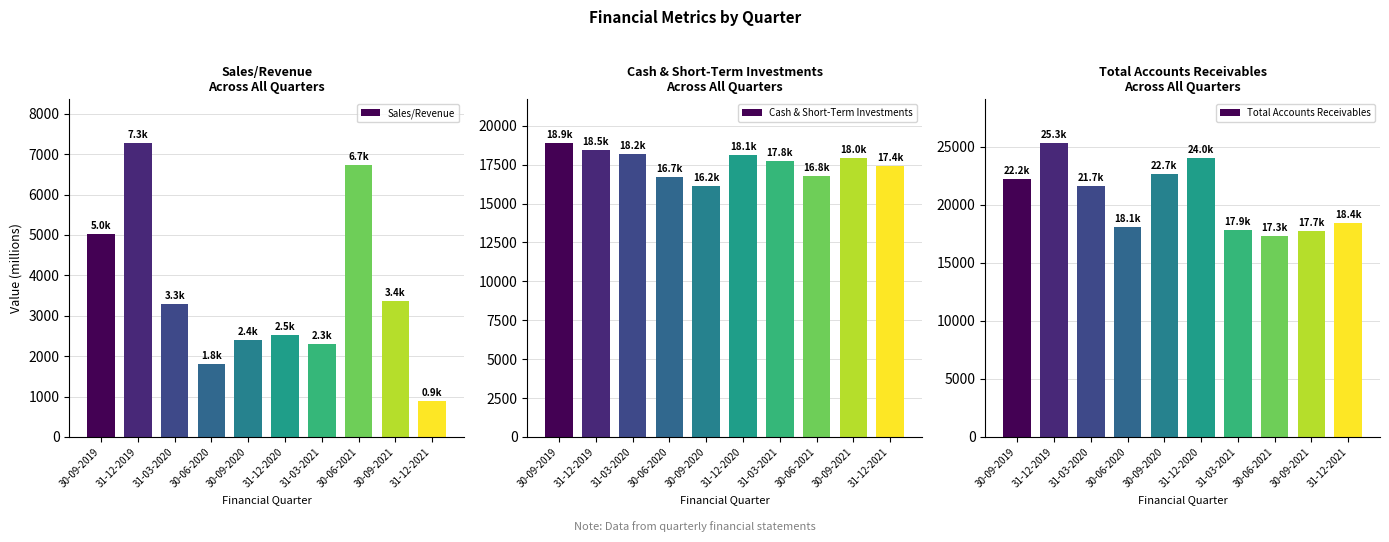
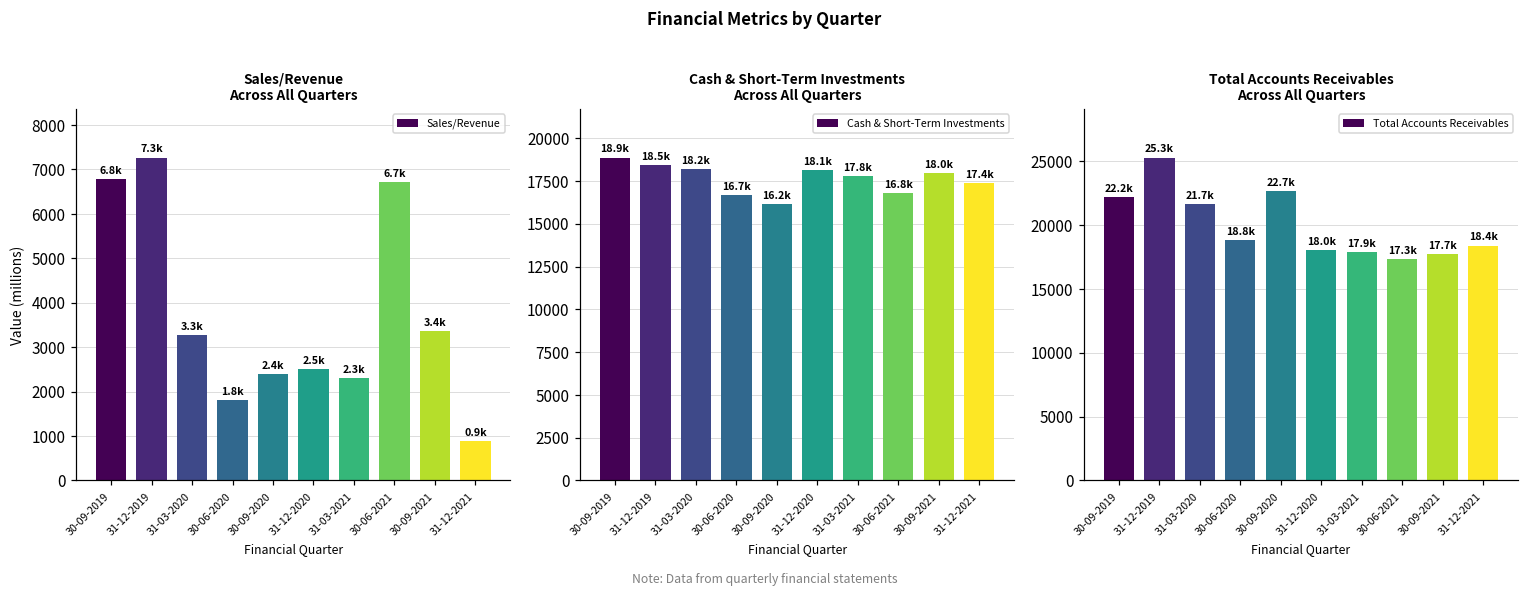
Sales/Revenue Across All Quarters, 30-09-2019: 5.0k -> 6.8k
Total Accounts Receivables Across All Quarters, 30-06-2020: 18.1k -> 18.8k
Total Accounts Receivables Across All Quarters, 31-12-2020: 24.0k -> 18.0k
